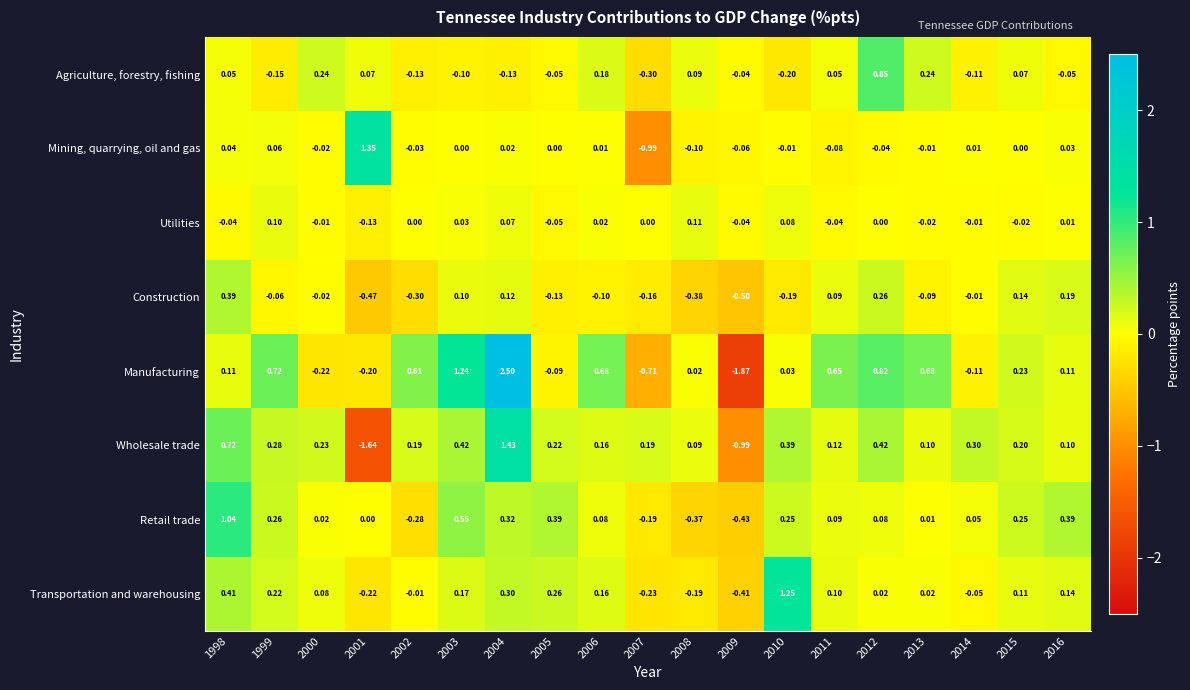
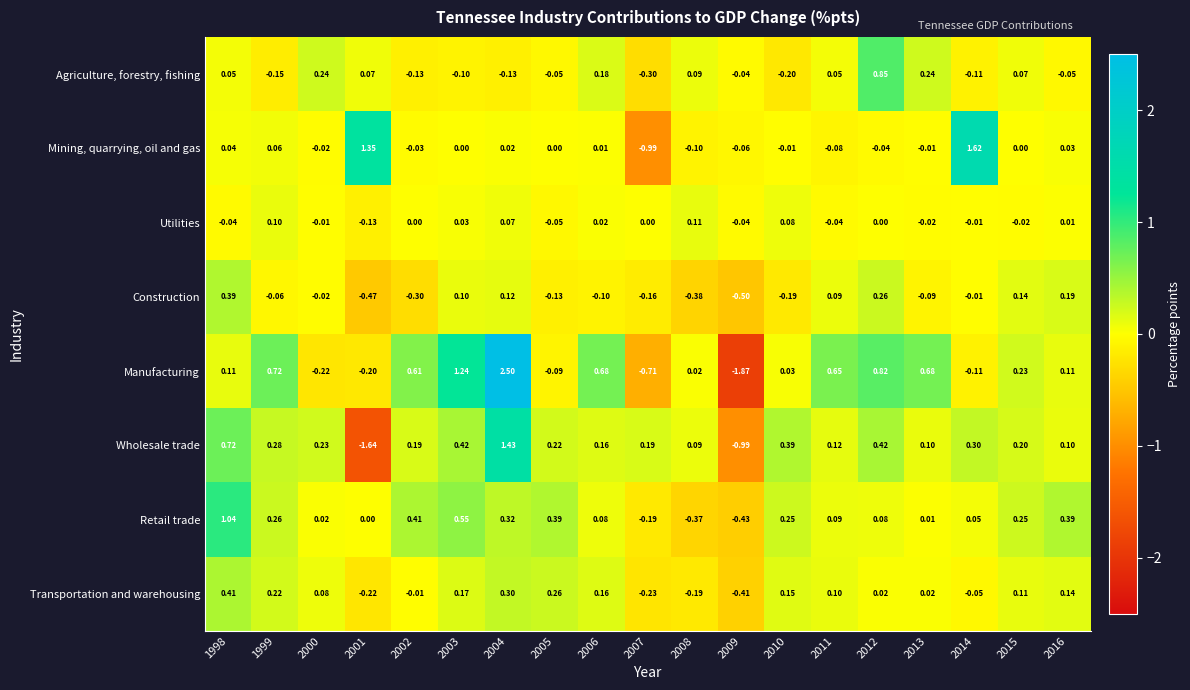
Mining, quarrying, oil and gas, 2014: 0.01 -> 1.62
Retail trade, 2002: -0.28 -> 0.41
Transportation and warehousing, 2010: 1.25 -> 0.15
